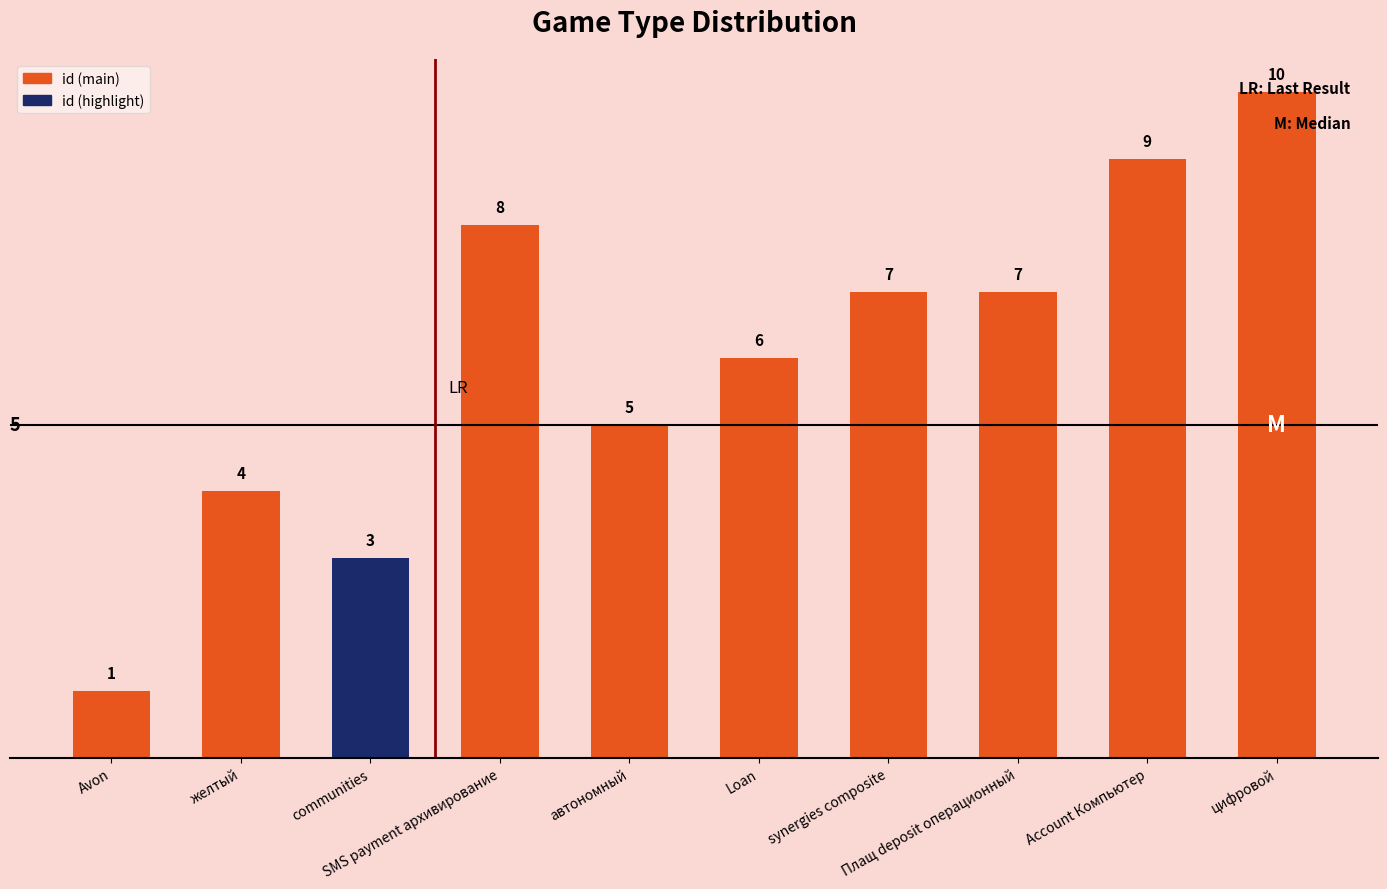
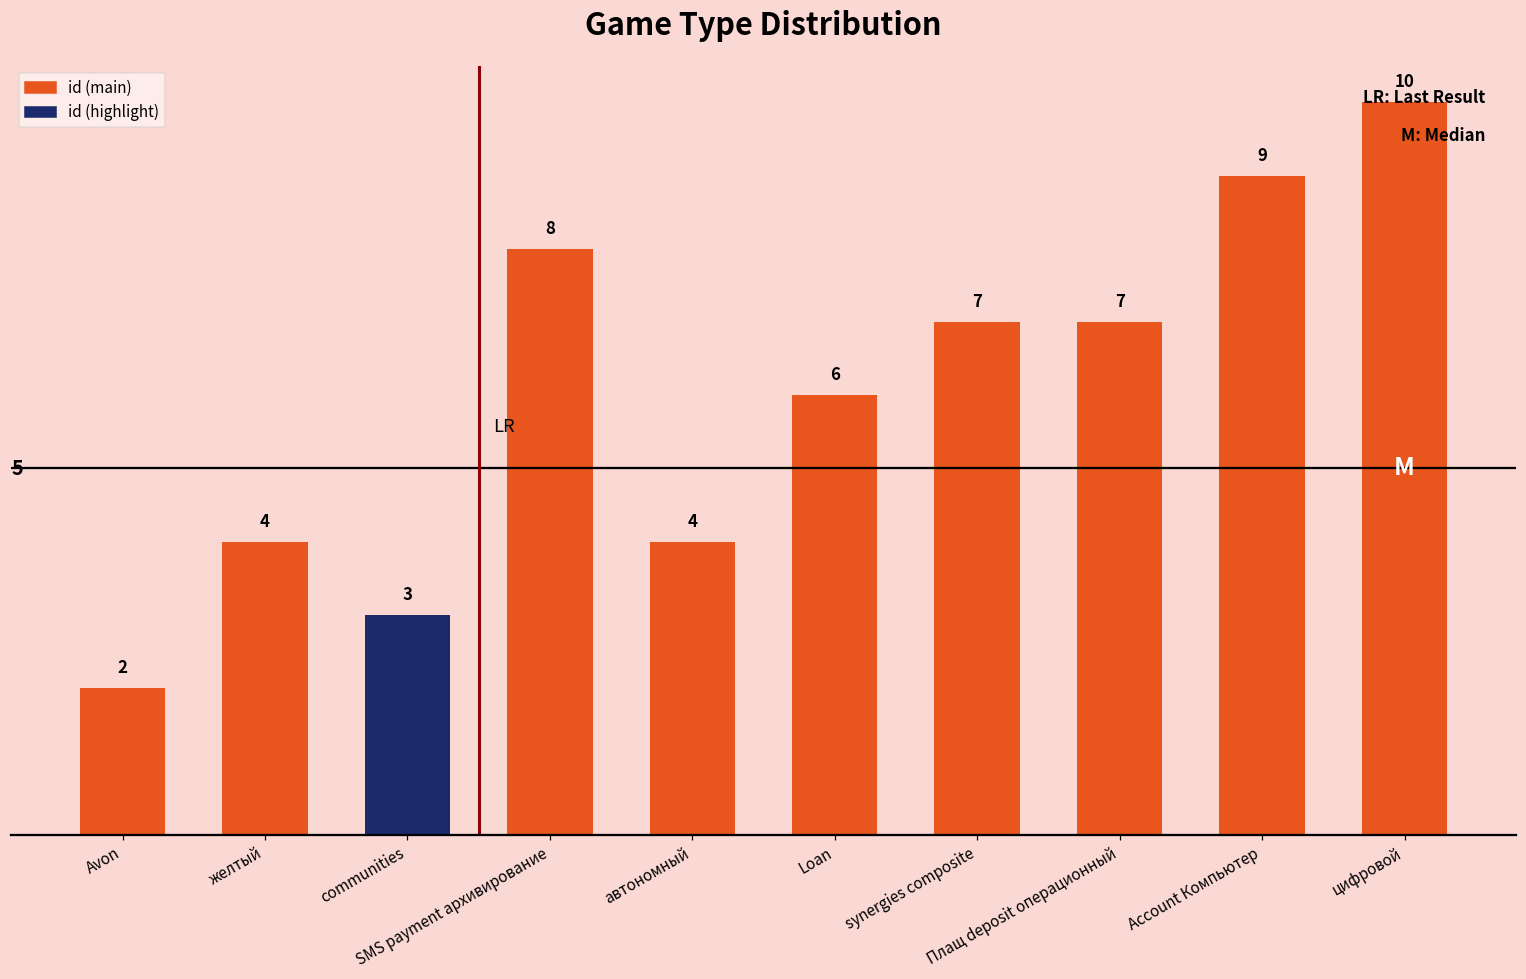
Avon: 1 -> 2
автономный: 5 -> 4
